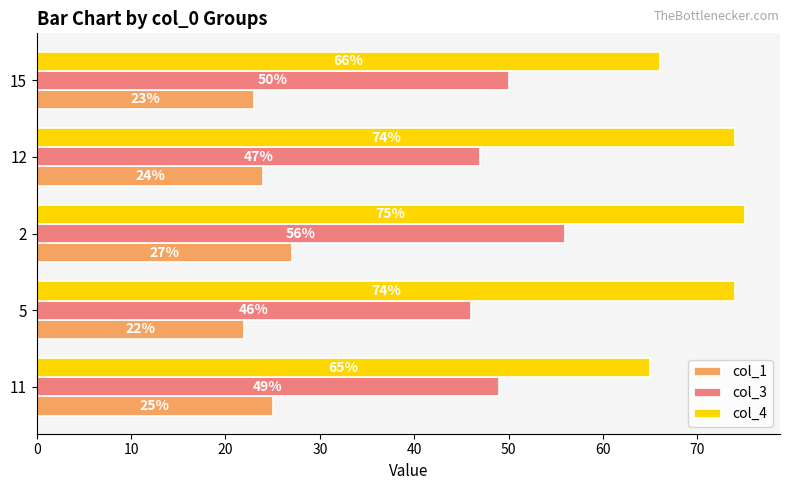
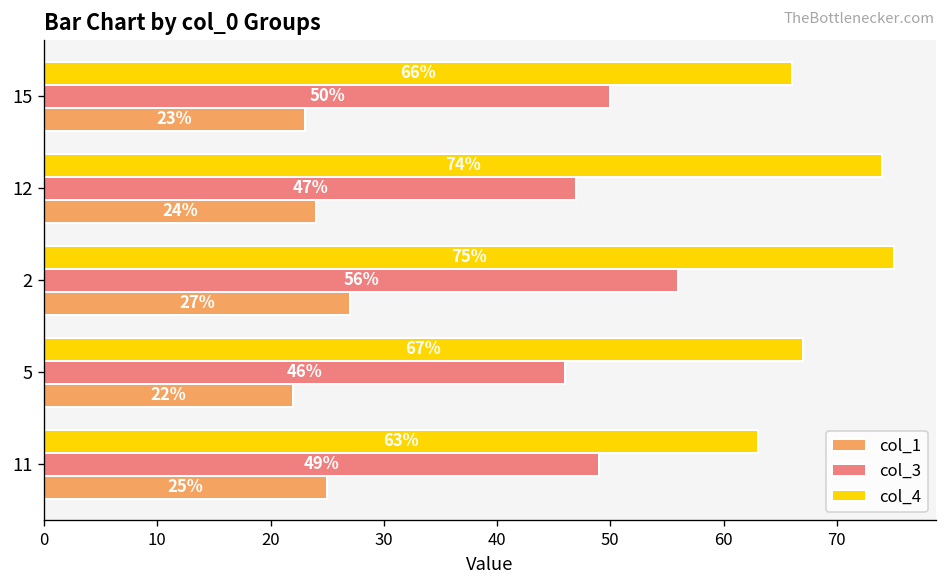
col_4, 5: 74% -> 67%
col_4, 11: 65% -> 63%
